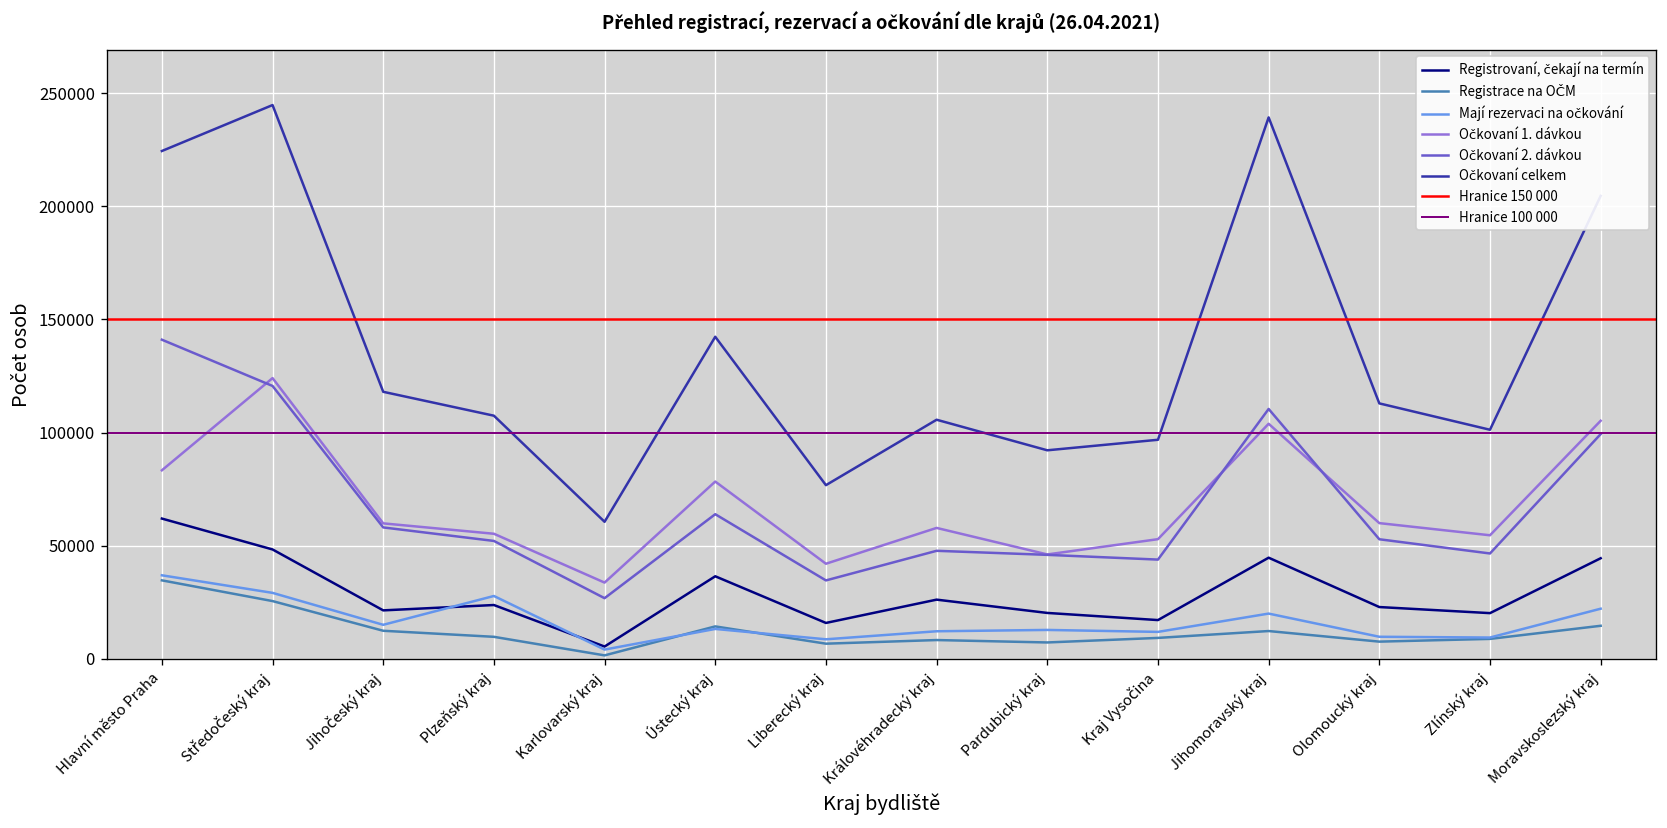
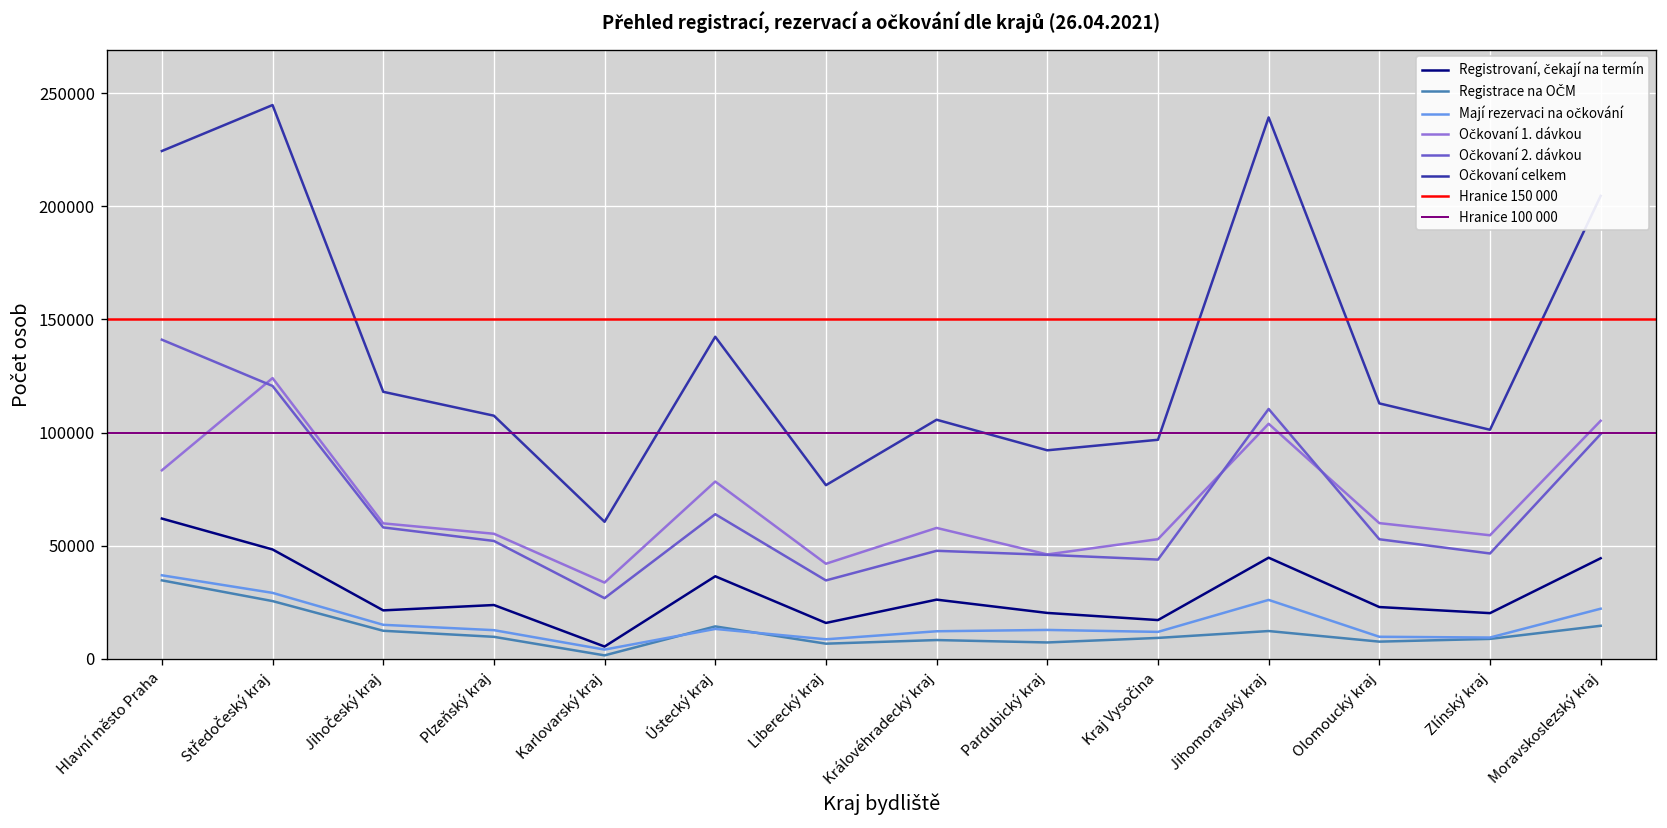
Mají rezervaci na očkování, Plzeňský kraj: 28000 -> 13000
Mají rezervaci na očkování, Jihomoravský kraj: 20000 -> 26000
